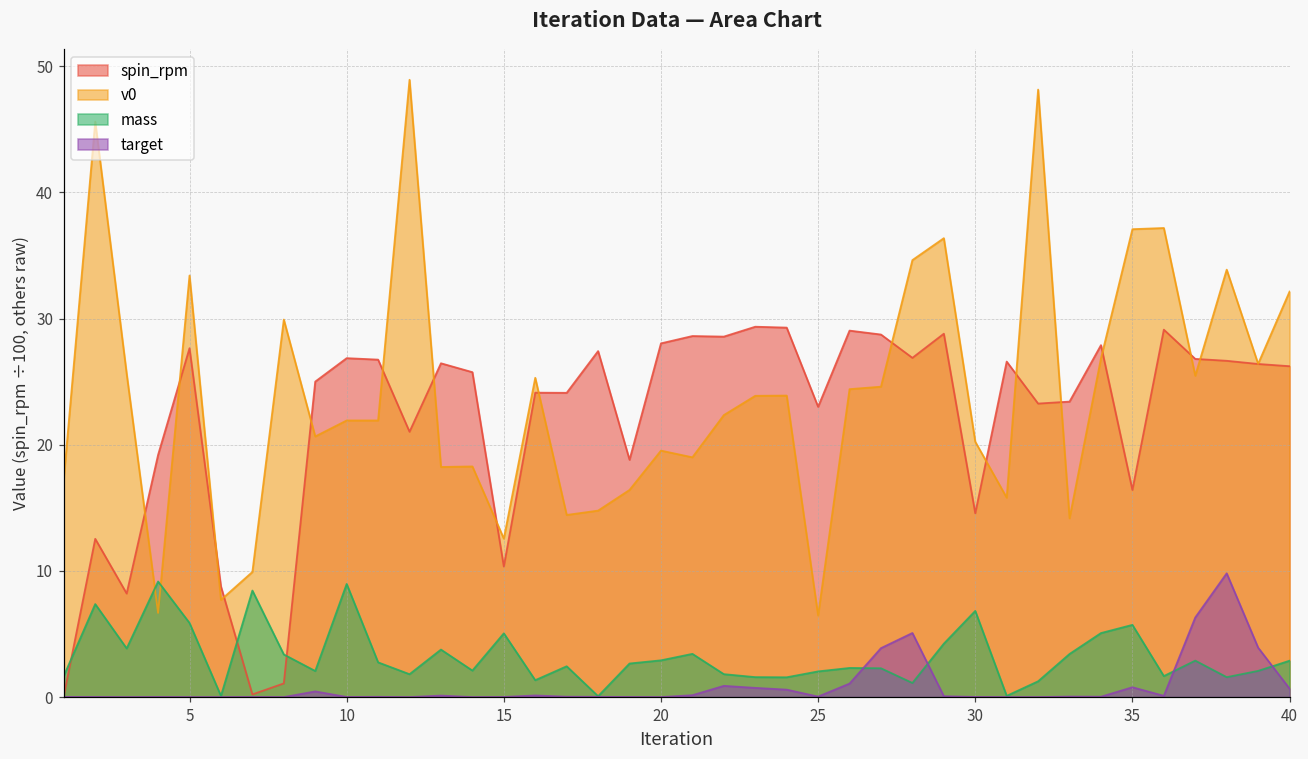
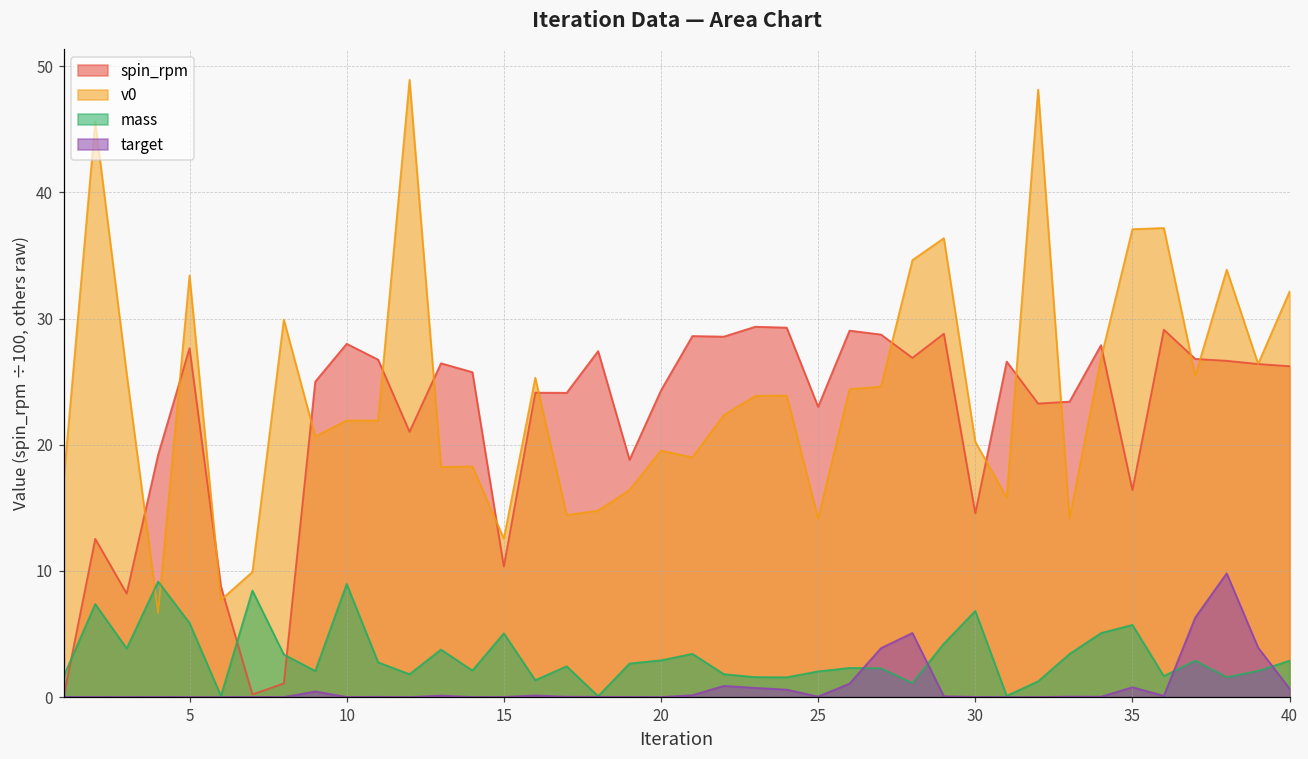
spin_rpm, 10: 26.9 -> 28.0
spin_rpm, 20: 28.0 -> 24.3
v0, 25: 6.5 -> 14.1
